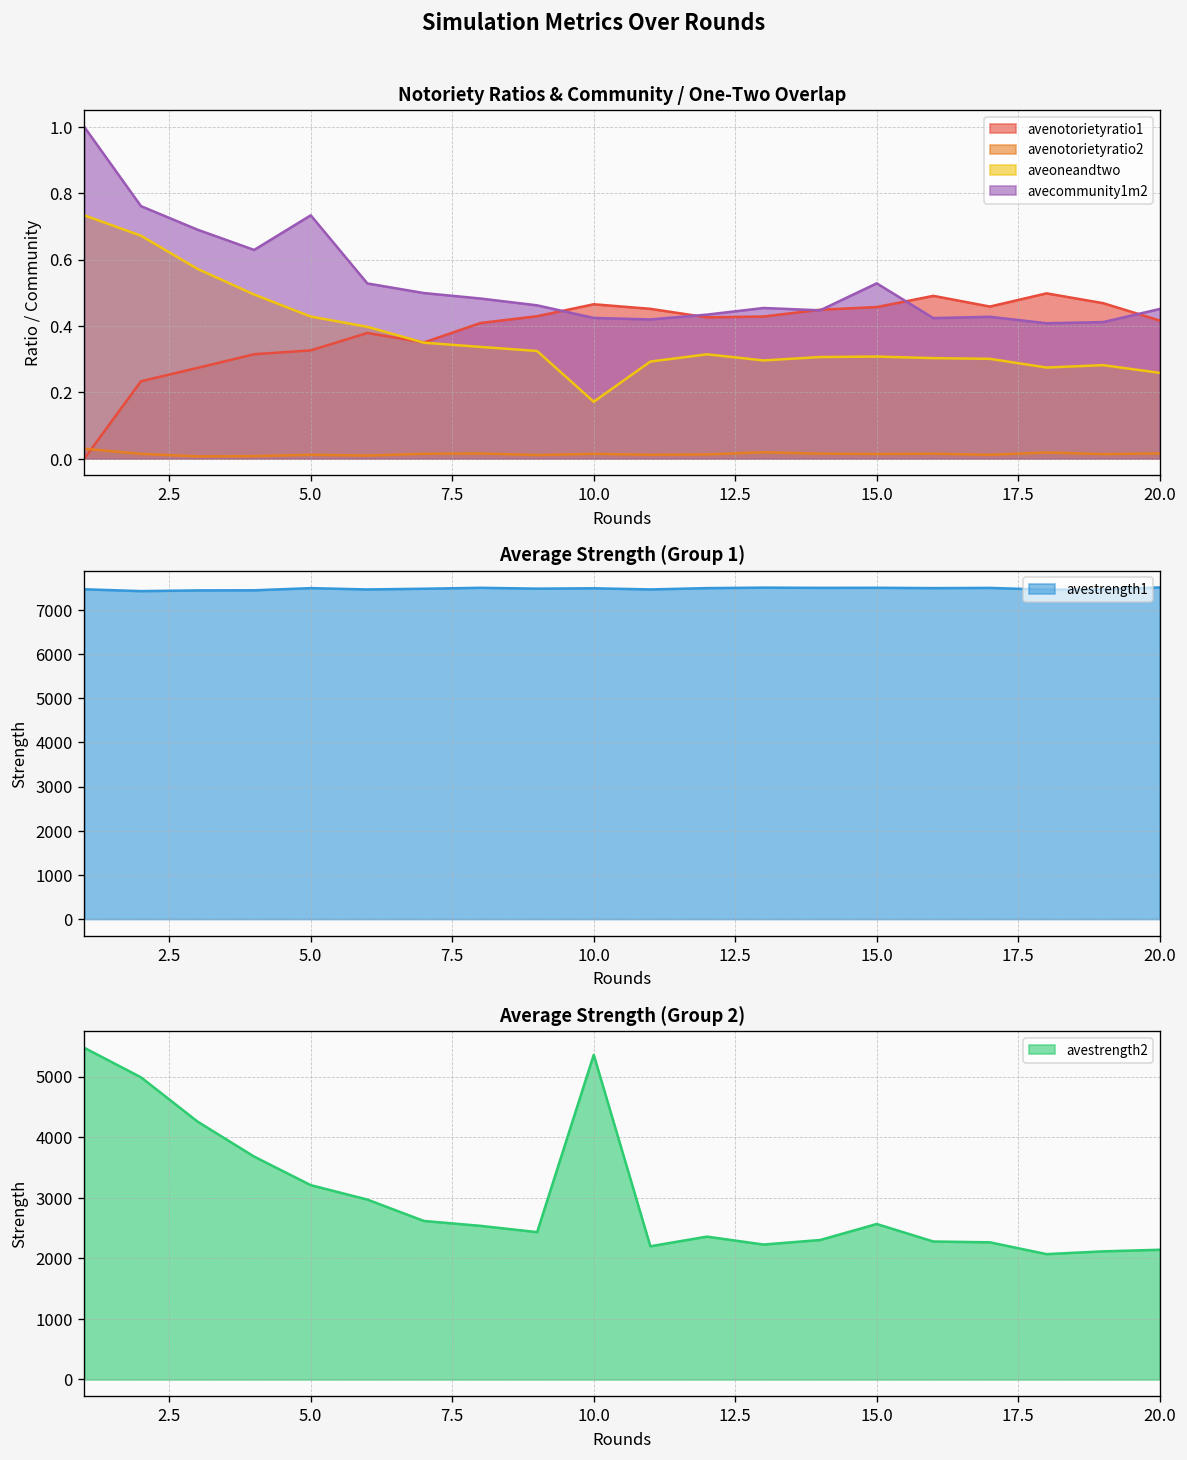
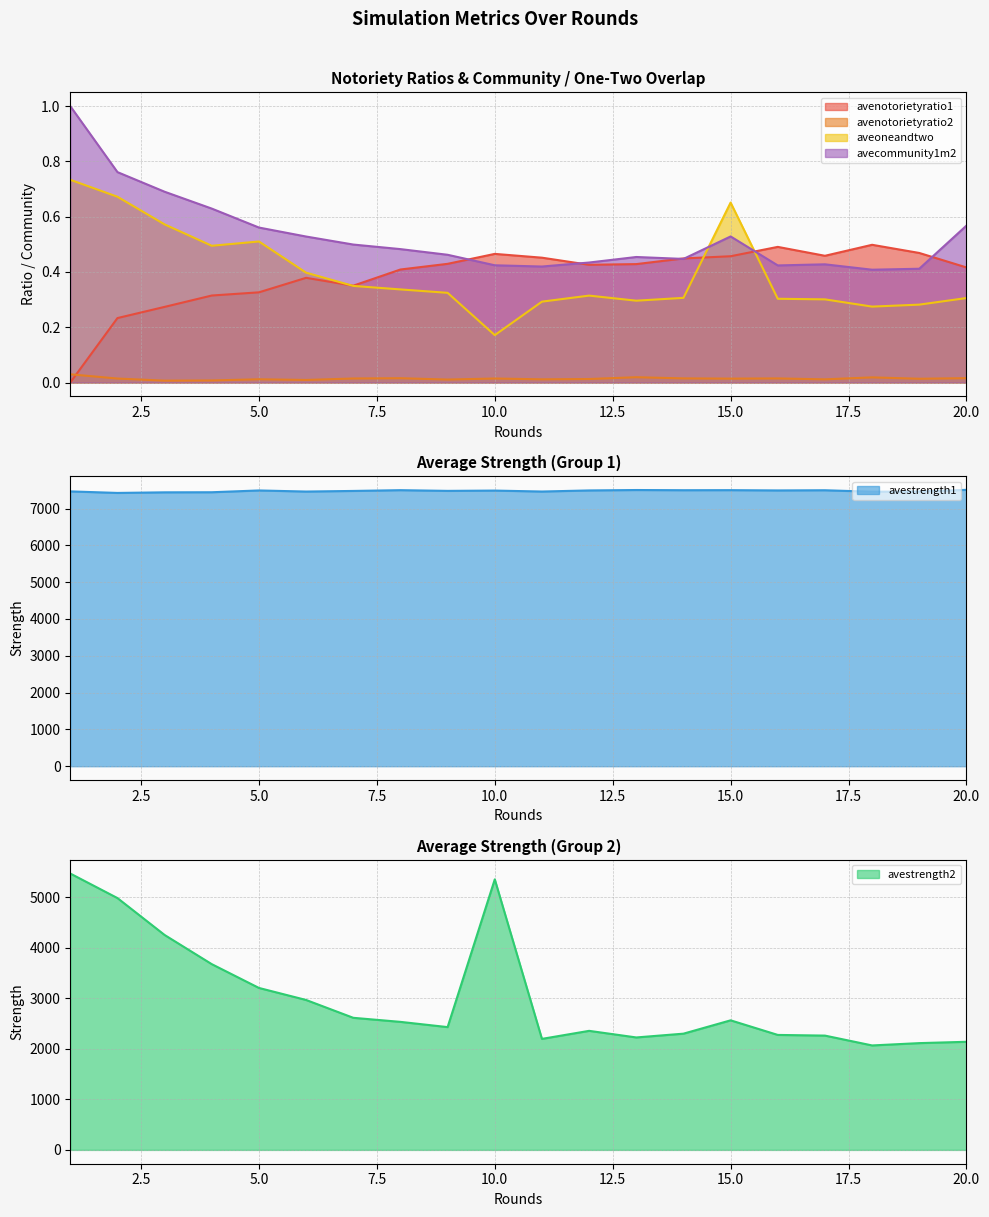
Notoriety Ratios & Community / One-Two Overlap, aveoneandtwo, 5.0: 0.43 -> 0.51
Notoriety Ratios & Community / One-Two Overlap, avecommunity1m2, 5.0: 0.73 -> 0.56
Notoriety Ratios & Community / One-Two Overlap, aveoneandtwo, 15.0: 0.31 -> 0.65
Notoriety Ratios & Community / One-Two Overlap, aveoneandtwo, 20.0: 0.26 -> 0.31
Notoriety Ratios & Community / One-Two Overlap, avecommunity1m2, 20.0: 0.45 -> 0.57
